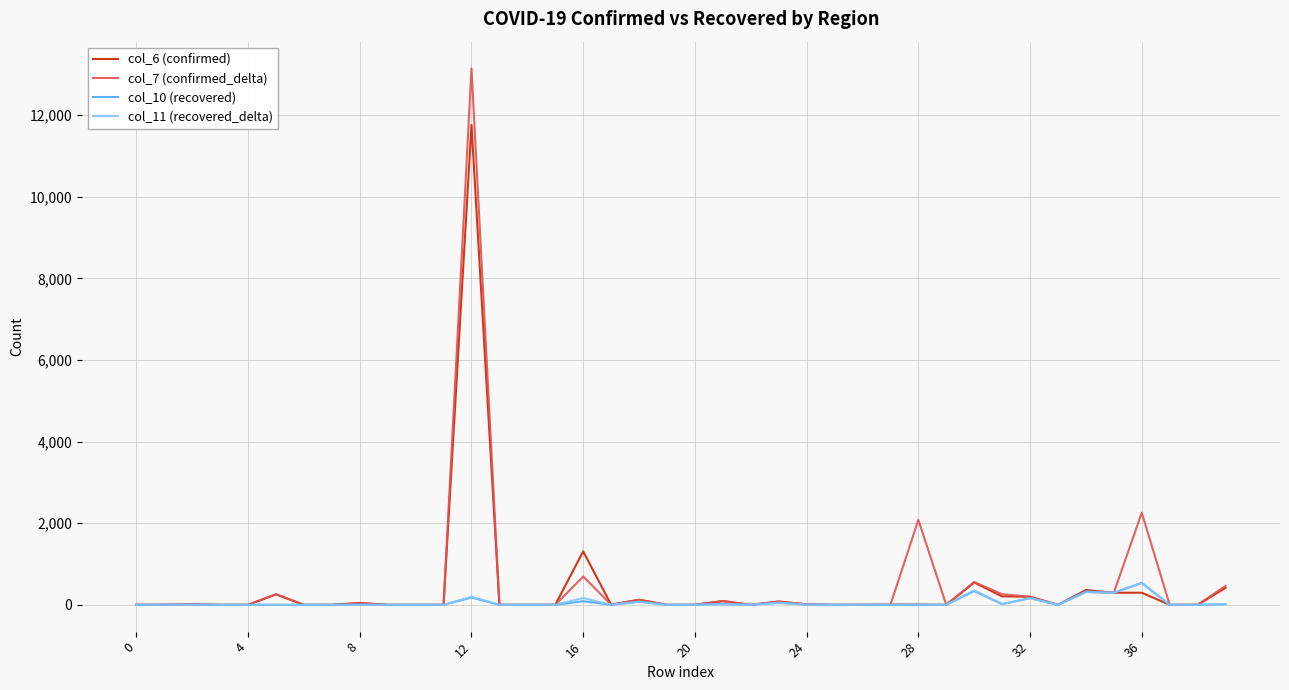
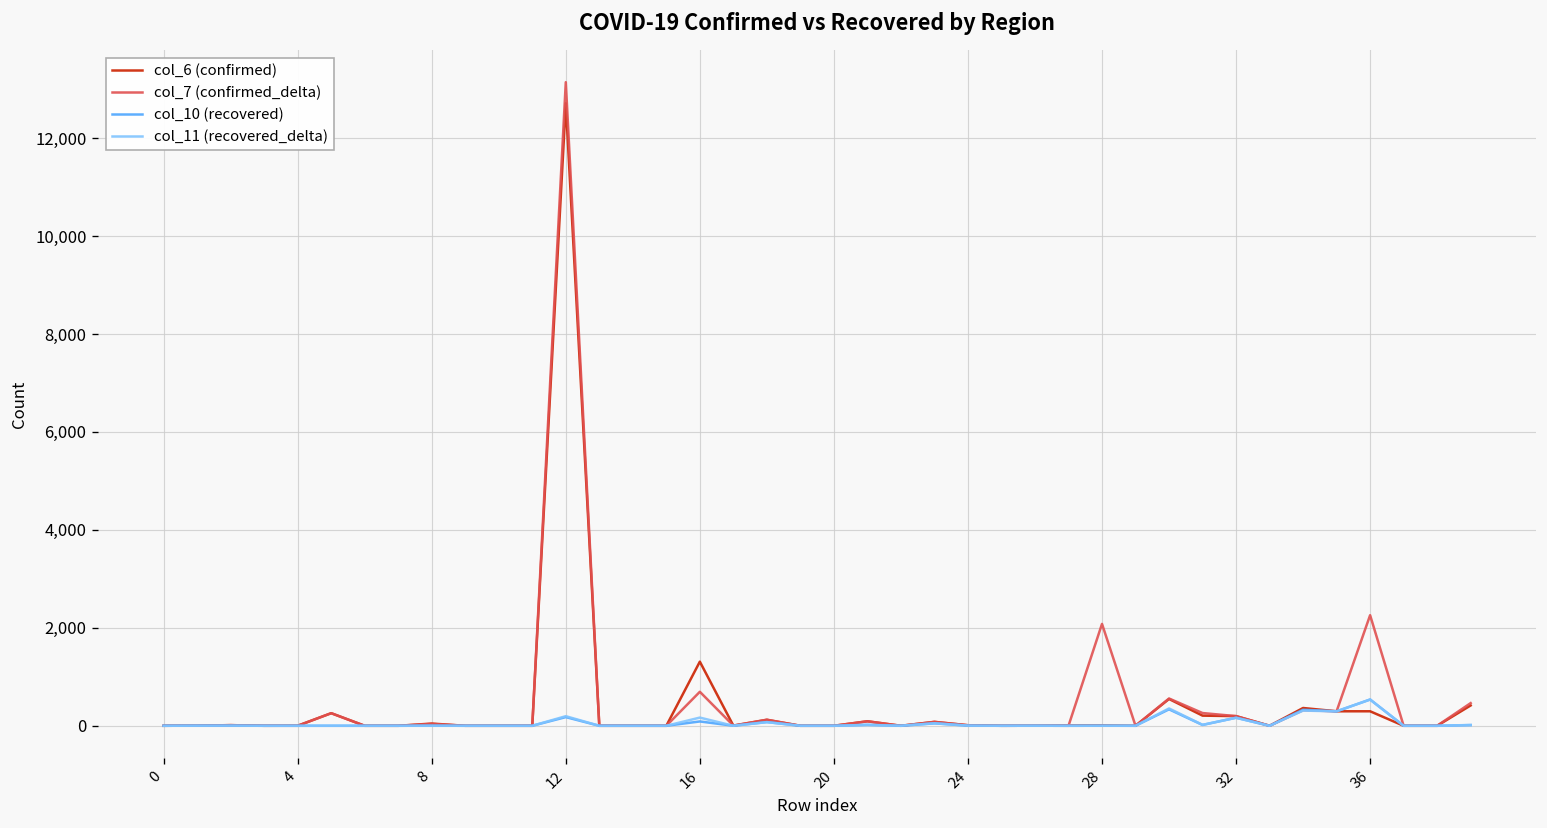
col_6 (confirmed), 12: 11,800 -> 12,700
